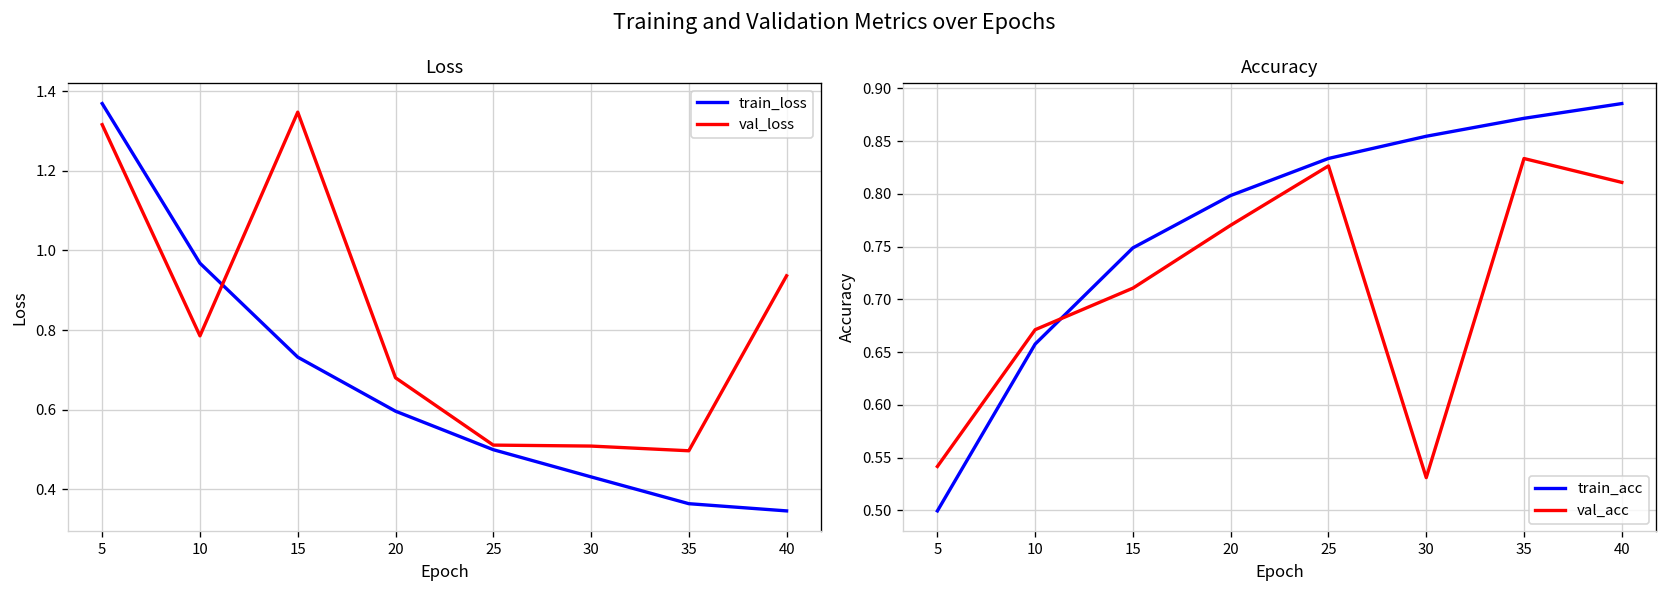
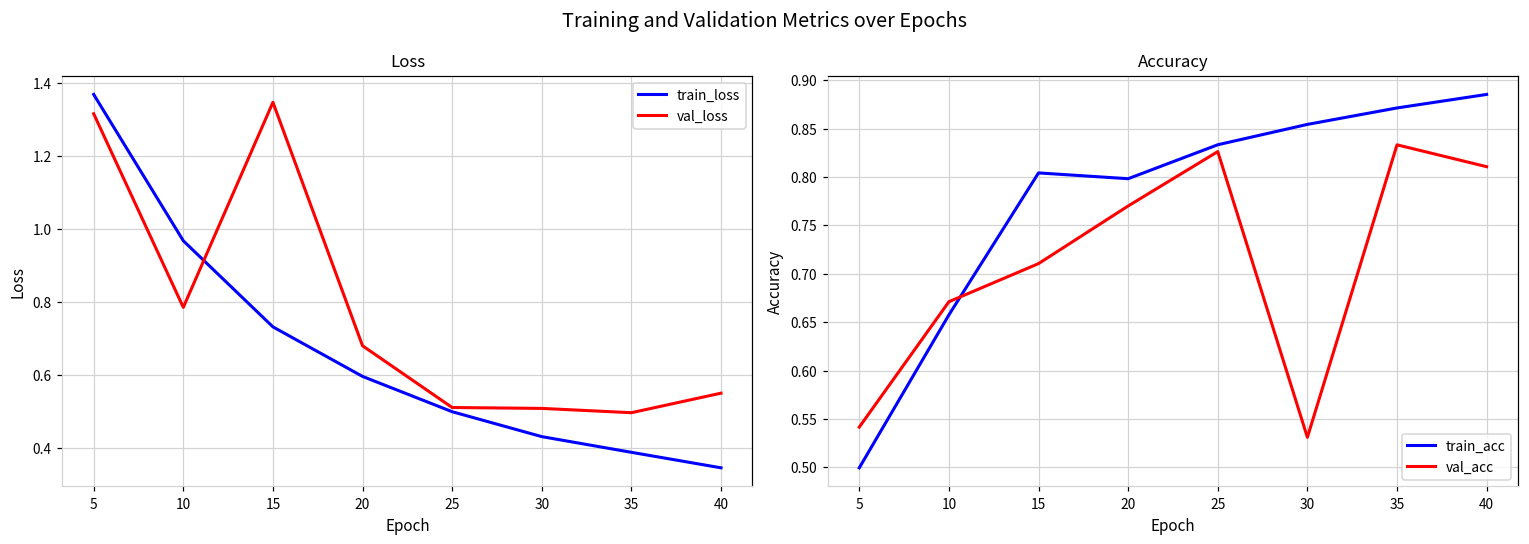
Loss, train_loss, 35: 0.36 -> 0.39
Loss, val_loss, 40: 0.94 -> 0.55
Accuracy, train_acc, 15: 0.75 -> 0.80
